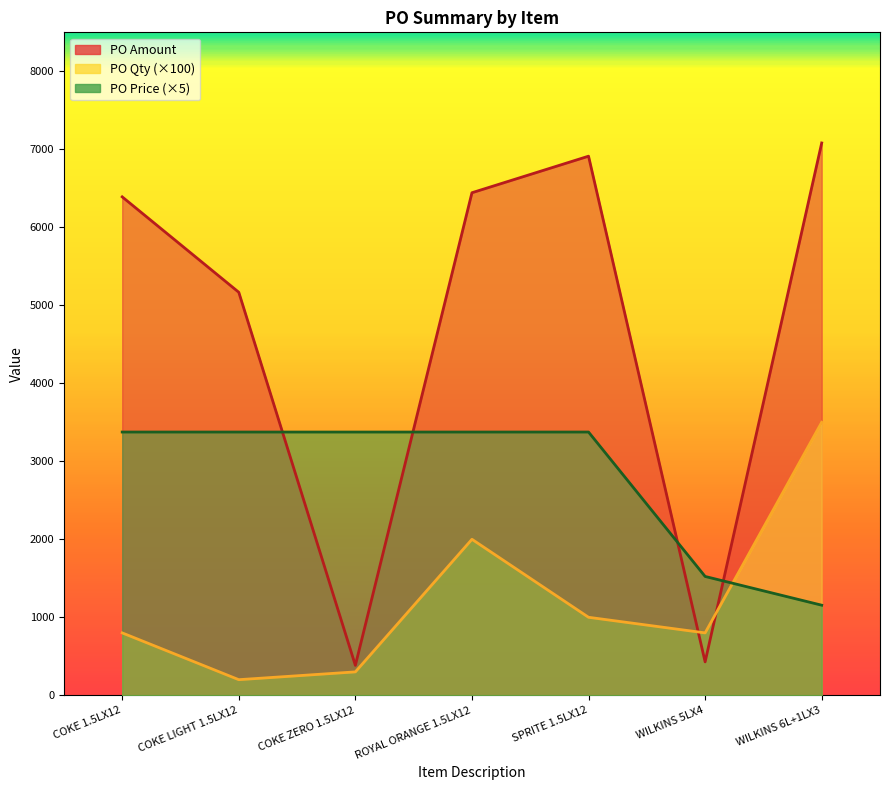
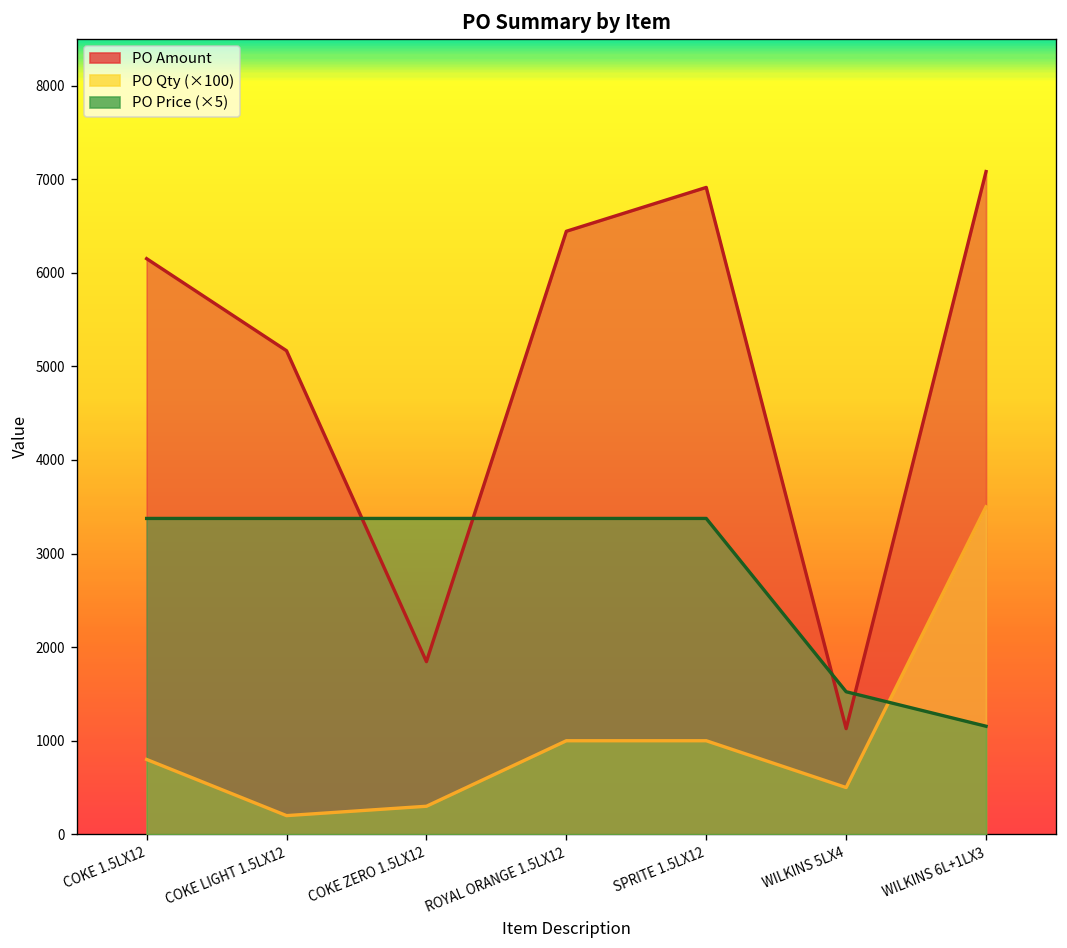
PO Amount, COKE 1.5LX12: 6400 -> 6200
PO Amount, COKE ZERO 1.5LX12: 400 -> 1800
PO Qty (×100), ROYAL ORANGE 1.5LX12: 2000 -> 1000
PO Amount, WILKINS 5LX4: 400 -> 1100
PO Qty (×100), WILKINS 5LX4: 800 -> 500
